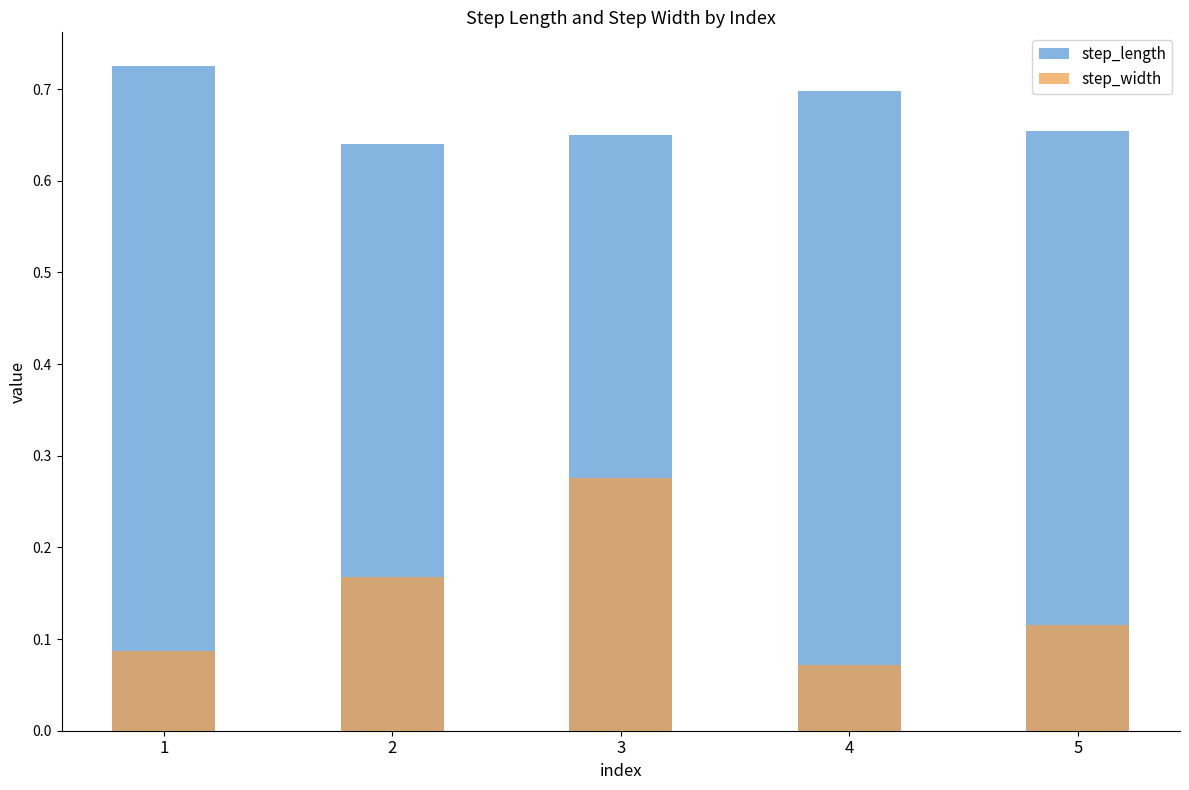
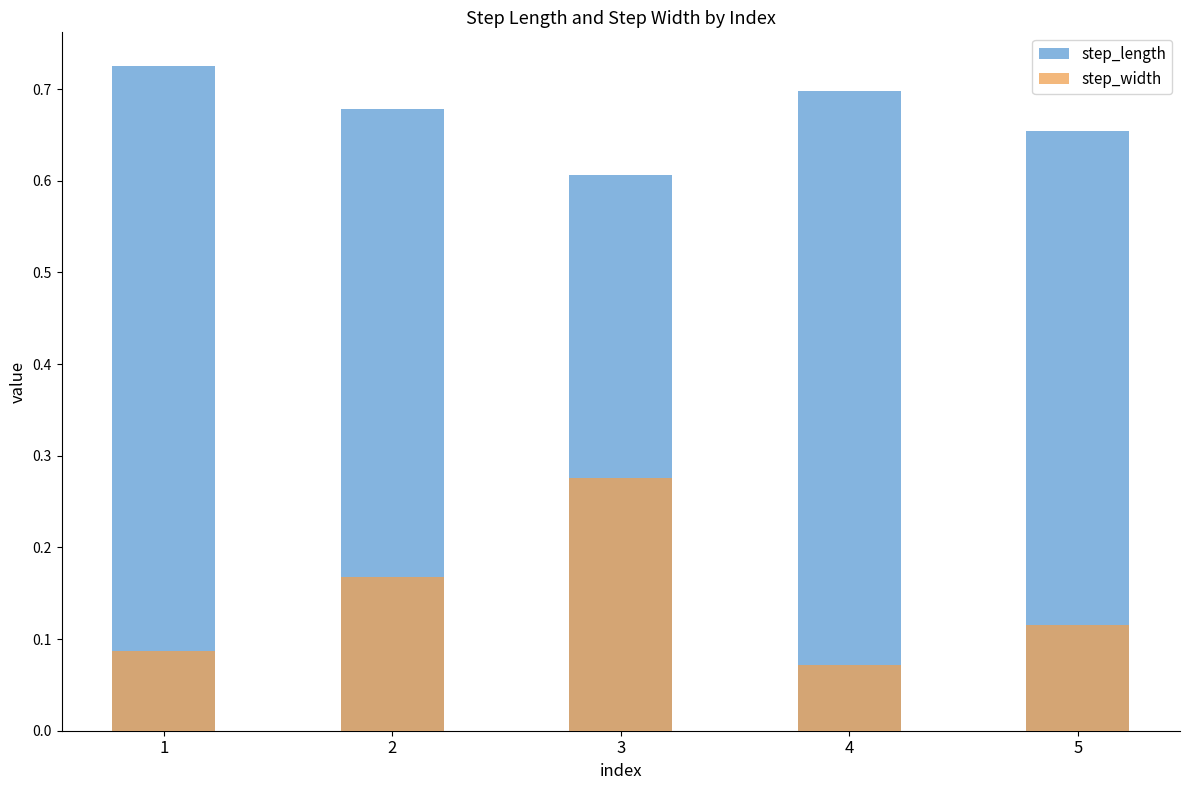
step_length, 2: 0.64 -> 0.68
step_length, 3: 0.65 -> 0.61
